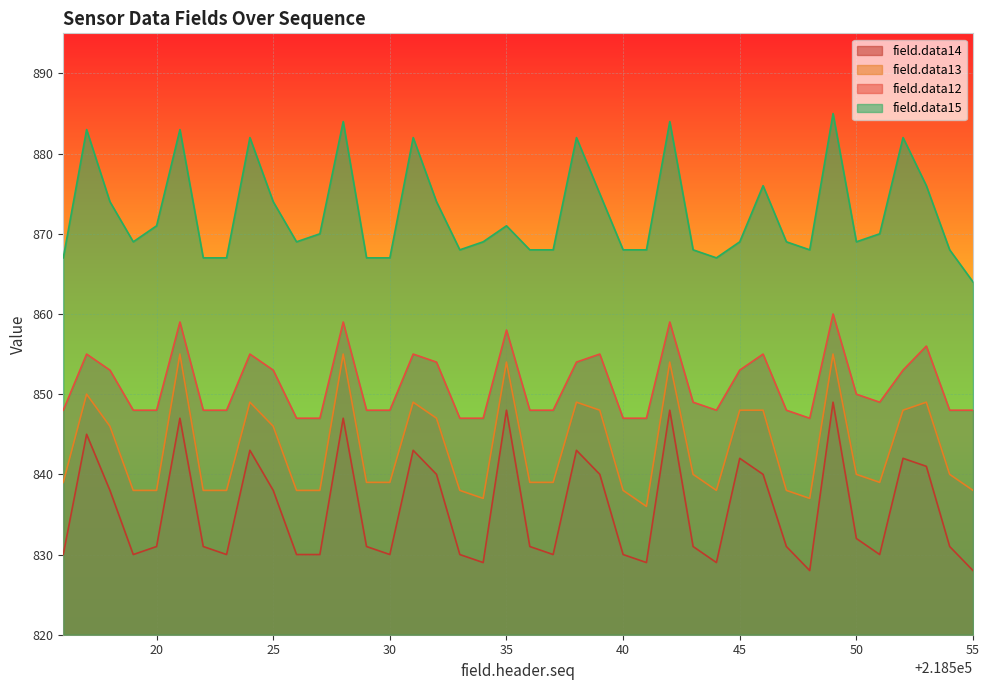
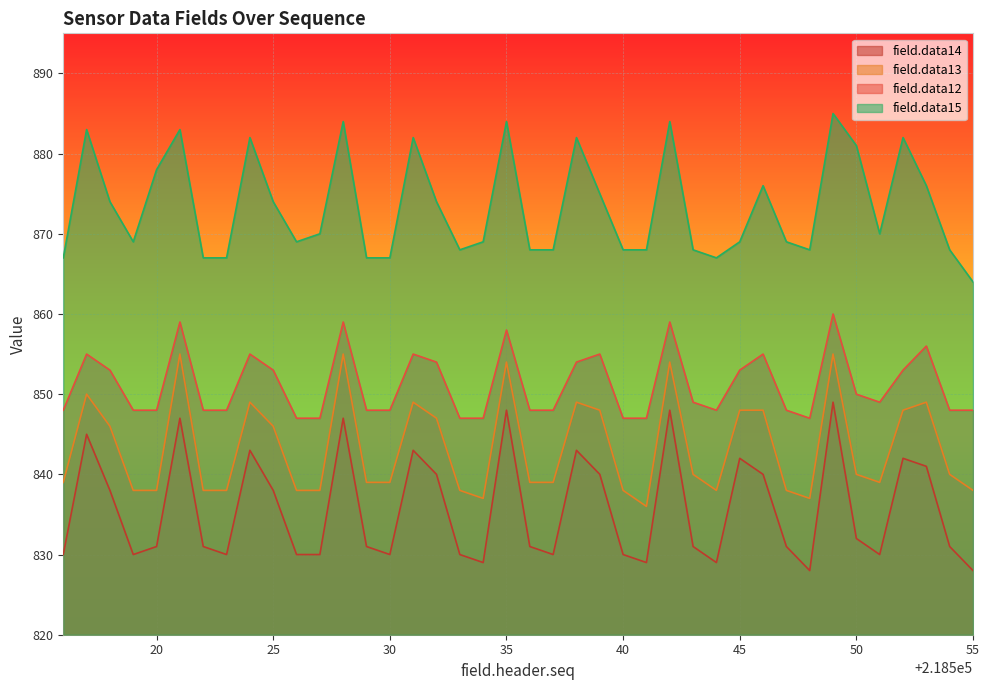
field.data15, 20: 871 -> 878
field.data15, 35: 871 -> 884
field.data15, 50: 869 -> 881
